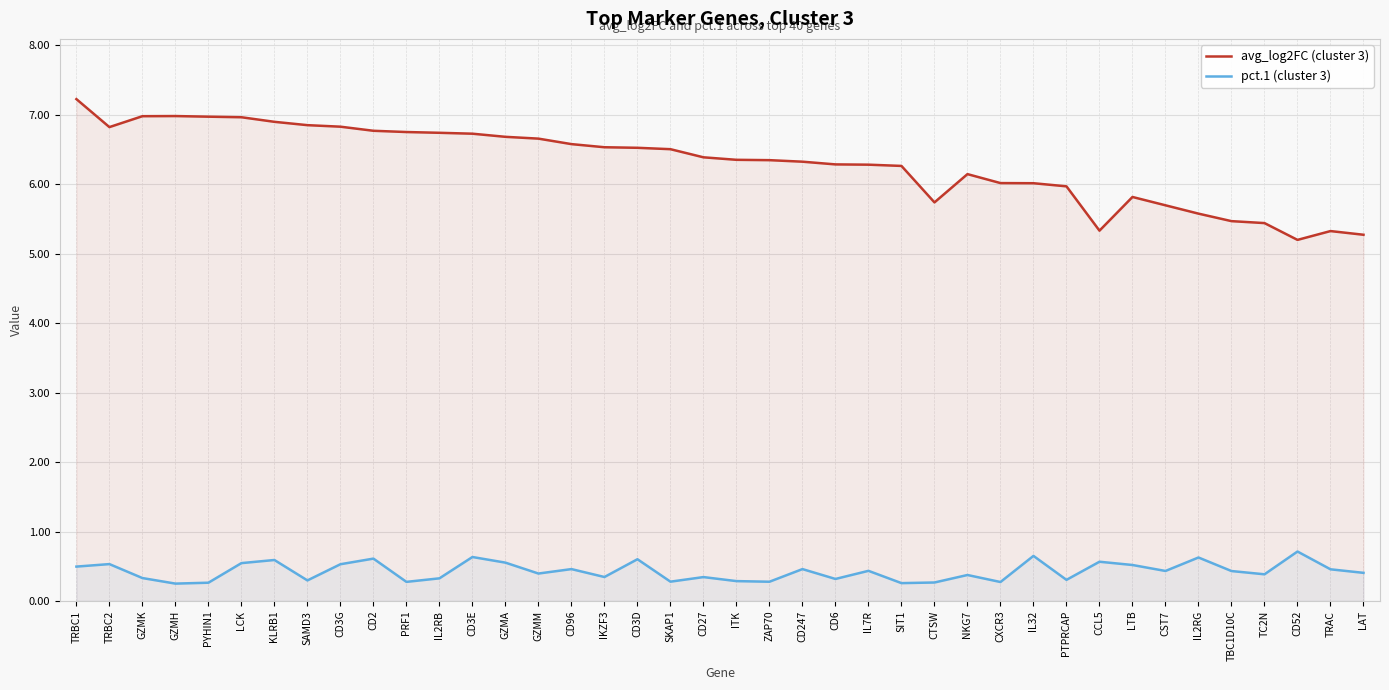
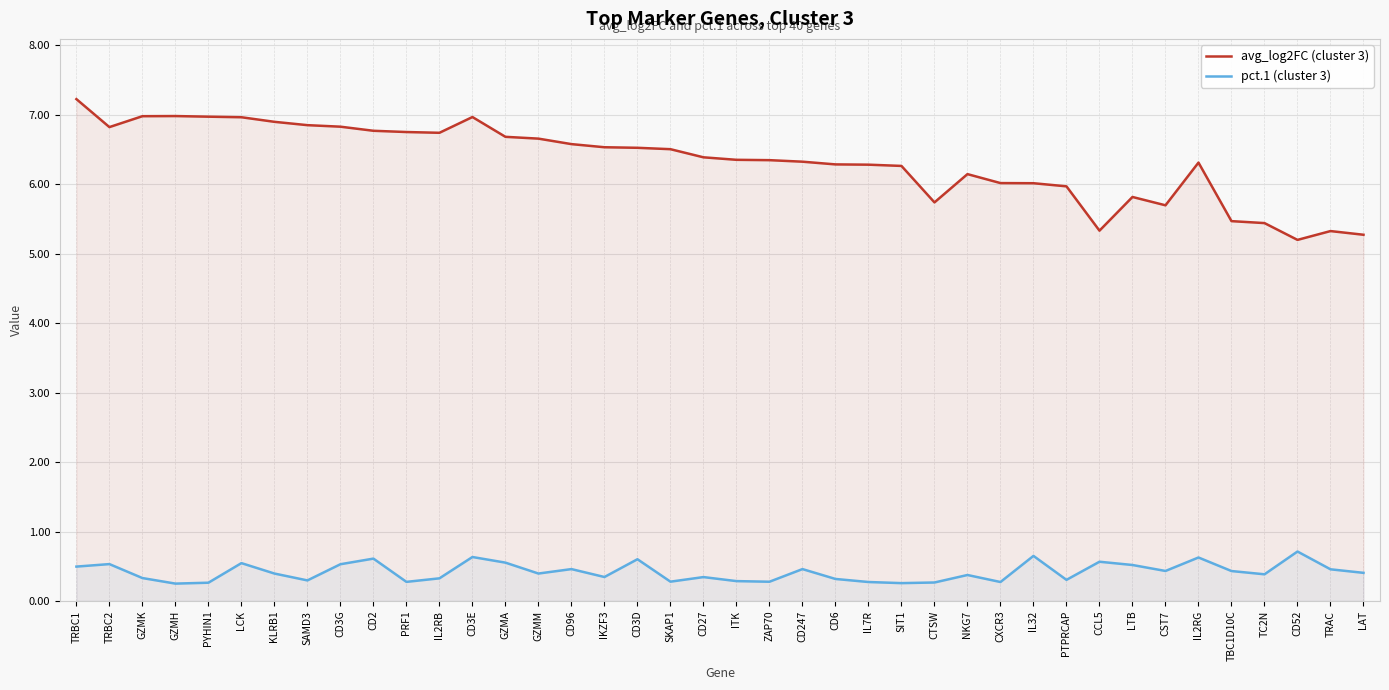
pct.1 (cluster 3), KLRB1: 0.6 -> 0.4
avg_log2FC (cluster 3), CD3E: 6.7 -> 7.0
pct.1 (cluster 3), IL7R: 0.4 -> 0.3
avg_log2FC (cluster 3), IL2RG: 5.6 -> 6.3
